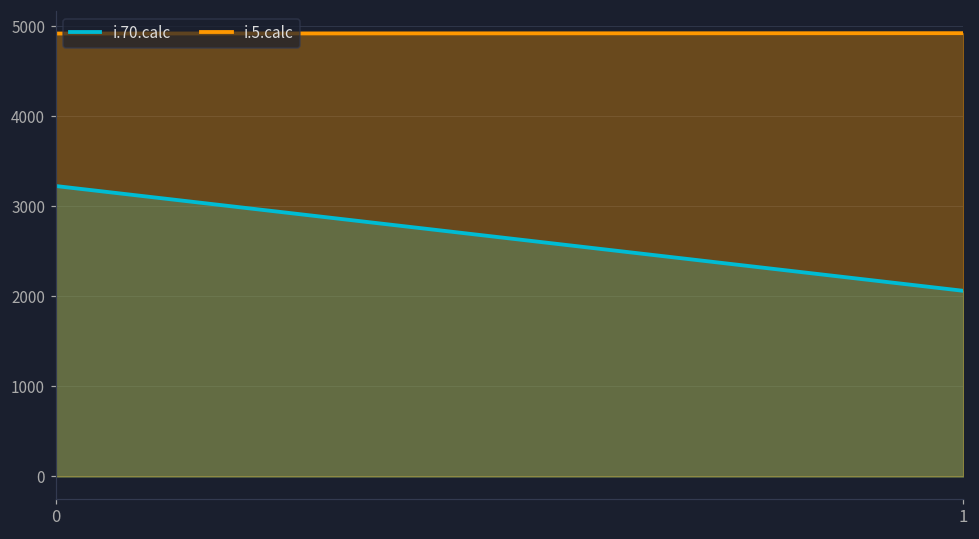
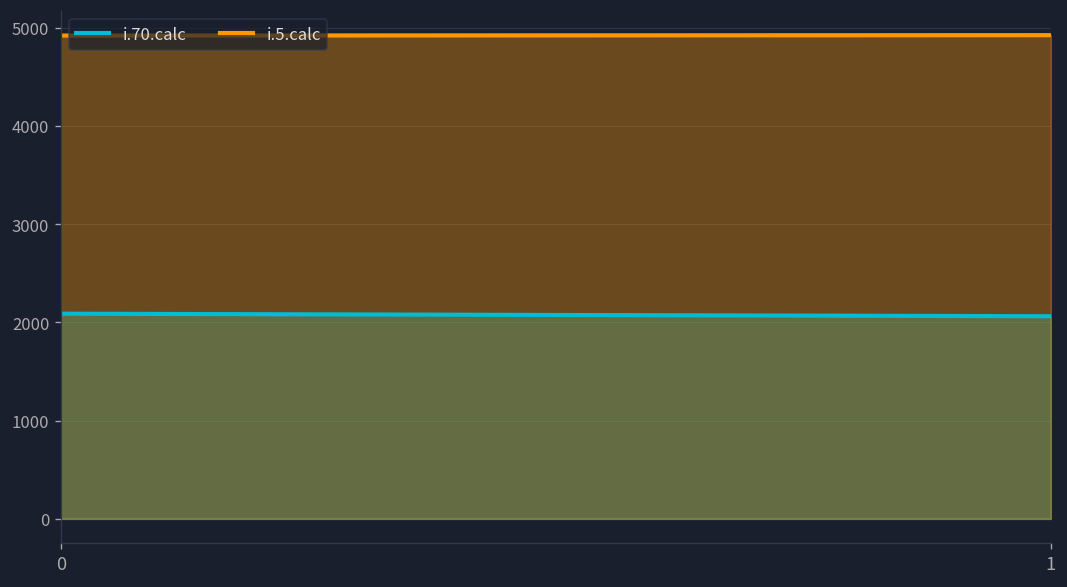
i.70.calc, 0: 3200 -> 2100
